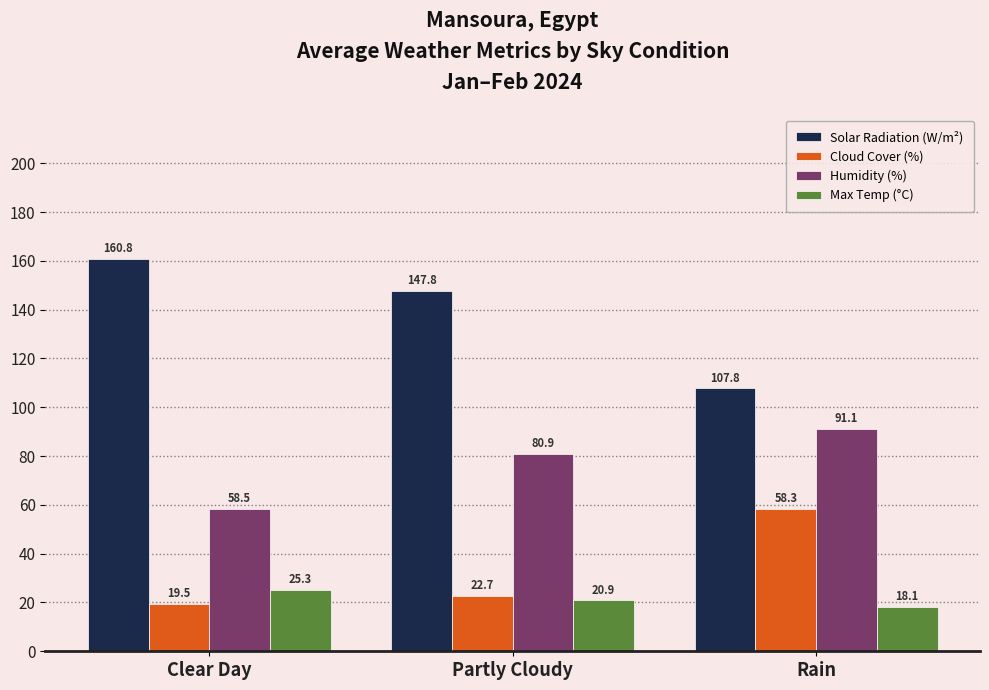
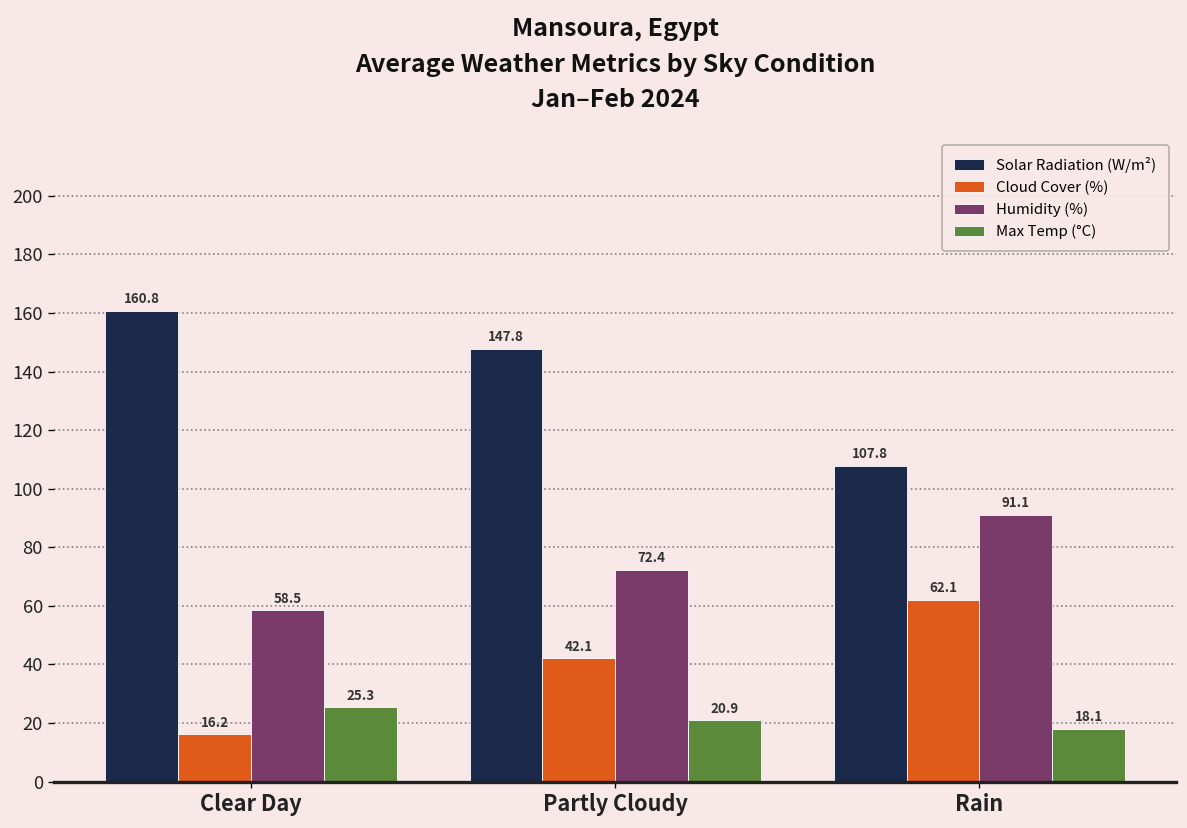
Cloud Cover (%), Clear Day: 19.5 -> 16.2
Cloud Cover (%), Partly Cloudy: 22.7 -> 42.1
Humidity (%), Partly Cloudy: 80.9 -> 72.4
Cloud Cover (%), Rain: 58.3 -> 62.1
